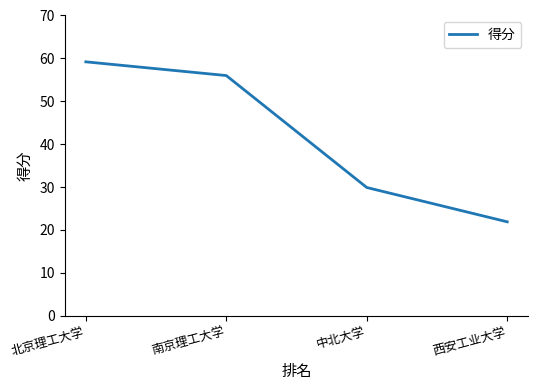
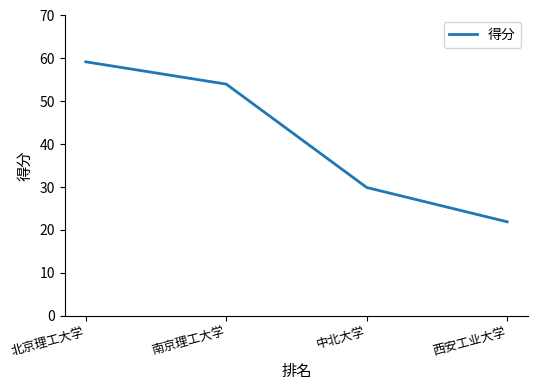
南京理工大学: 56 -> 54
